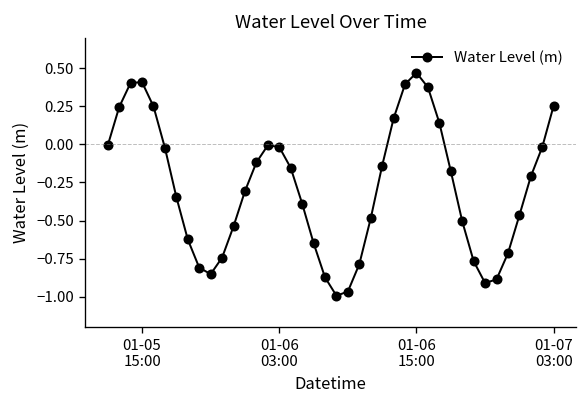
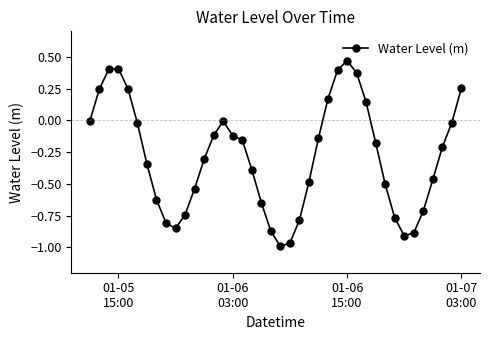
01-06 03:00: -0.02 -> -0.12
